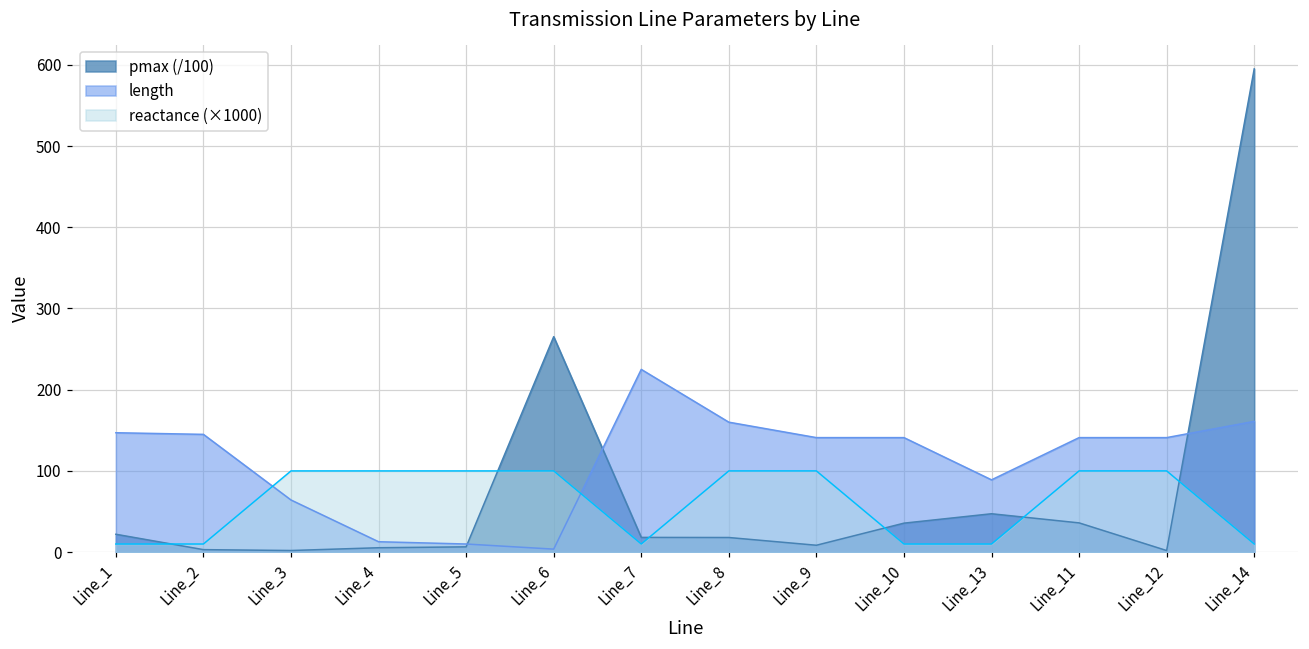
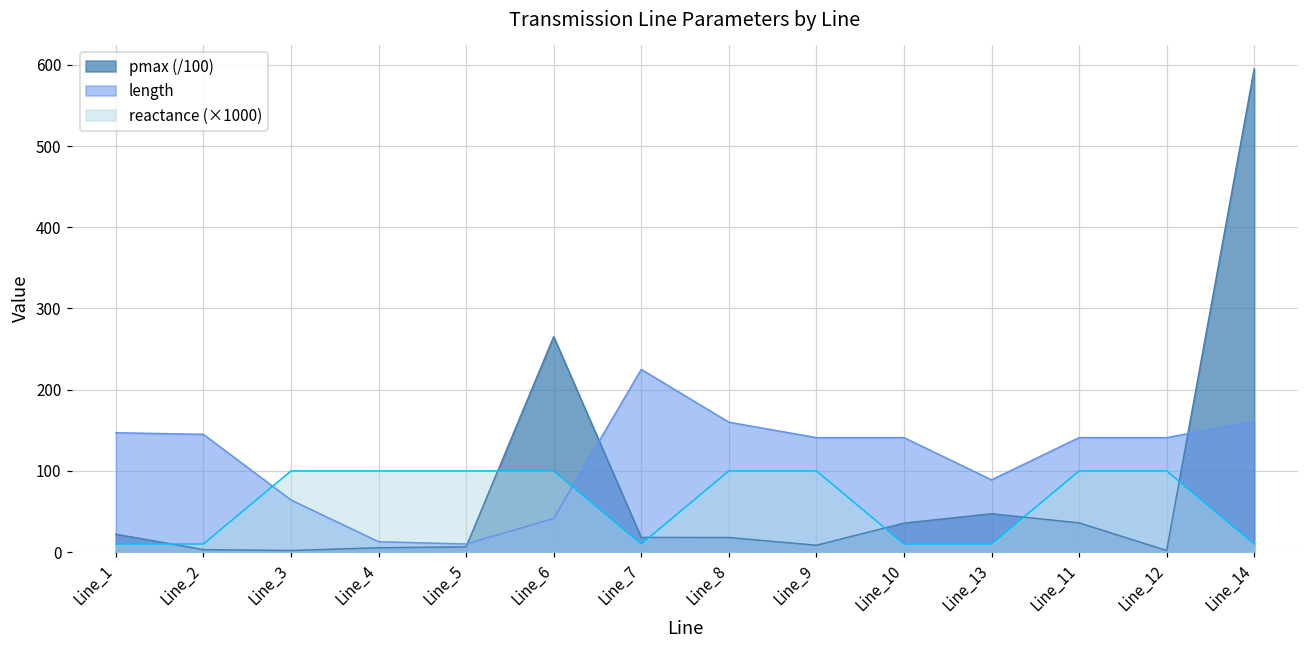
length, Line_6: 0 -> 40
